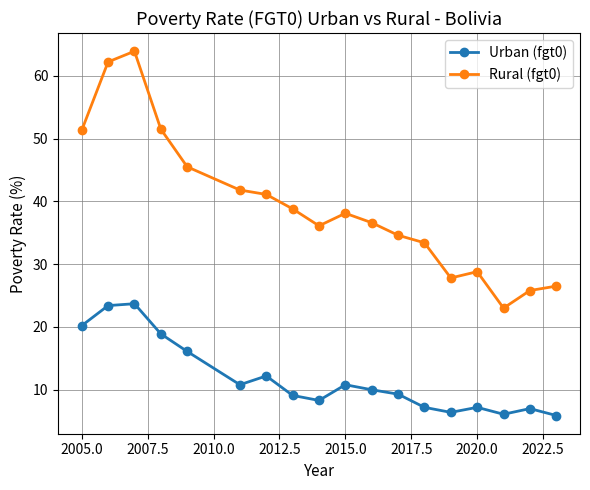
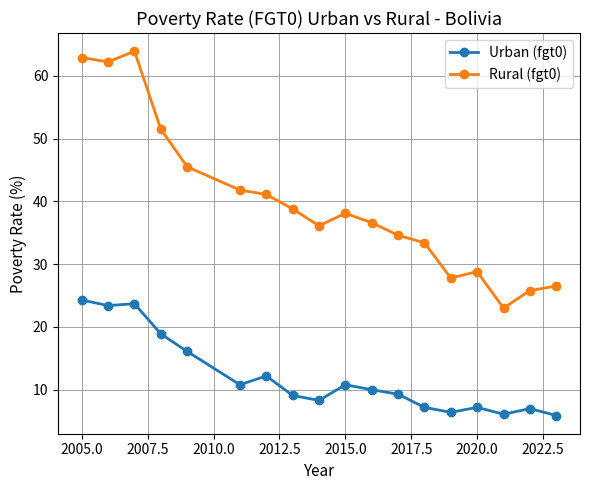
Urban (fgt0), 2005.0: 20 -> 24
Rural (fgt0), 2005.0: 51 -> 63
